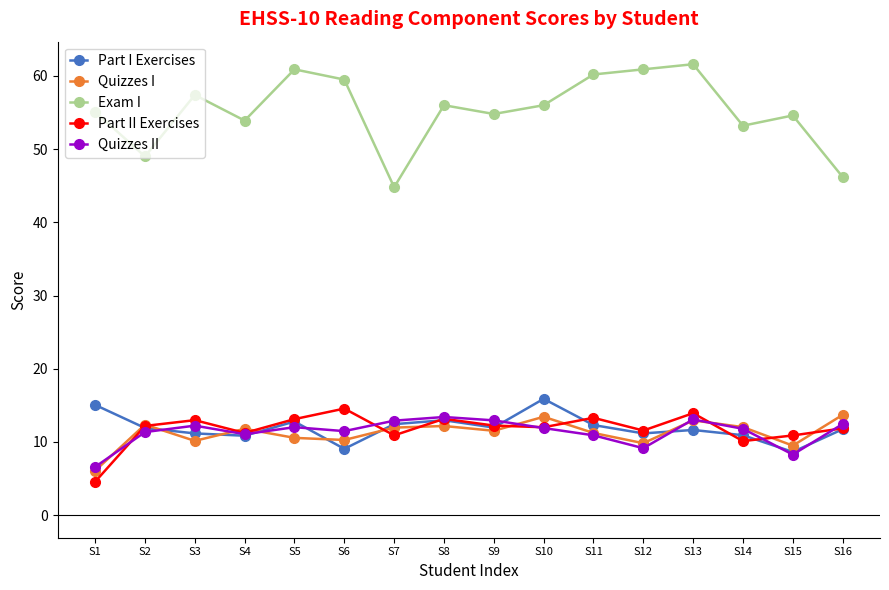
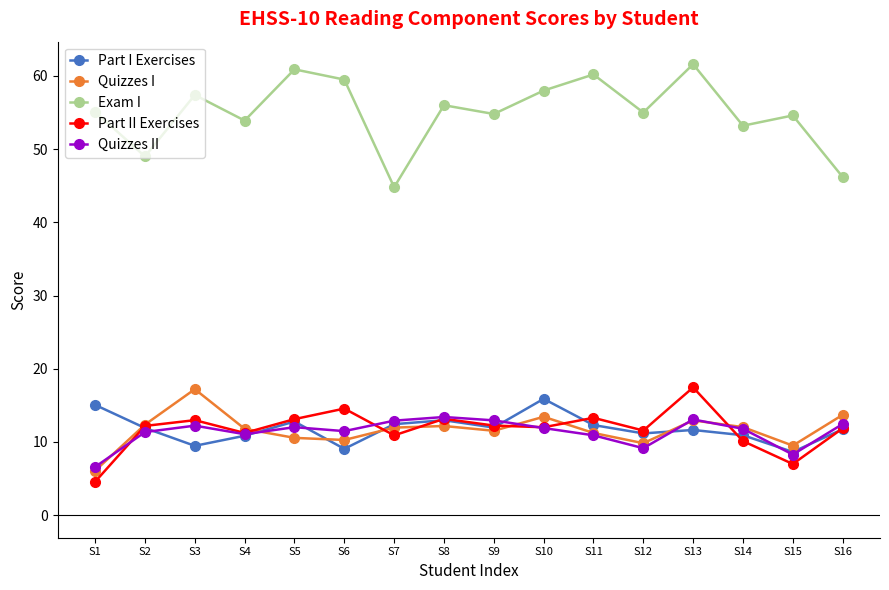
Part I Exercises, S3: 11 -> 9
Quizzes I, S3: 10 -> 17
Exam I, S10: 56 -> 58
Exam I, S12: 61 -> 55
Part II Exercises, S13: 14 -> 17
Part II Exercises, S15: 11 -> 7
